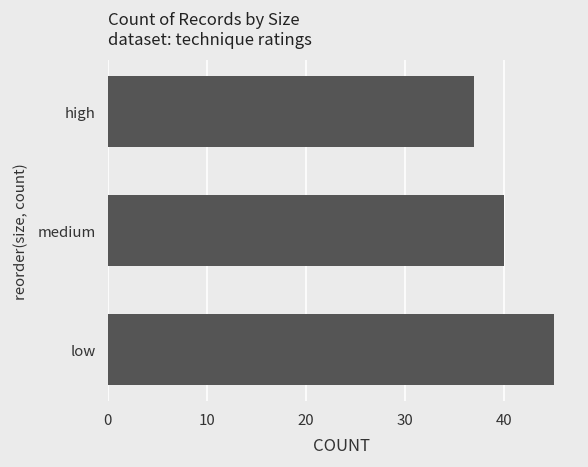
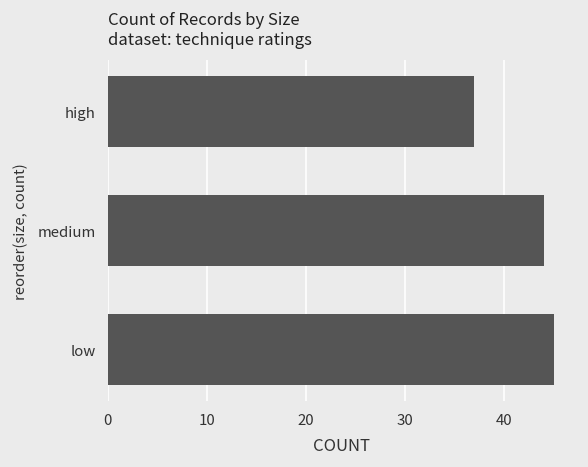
medium: 40 -> 44
